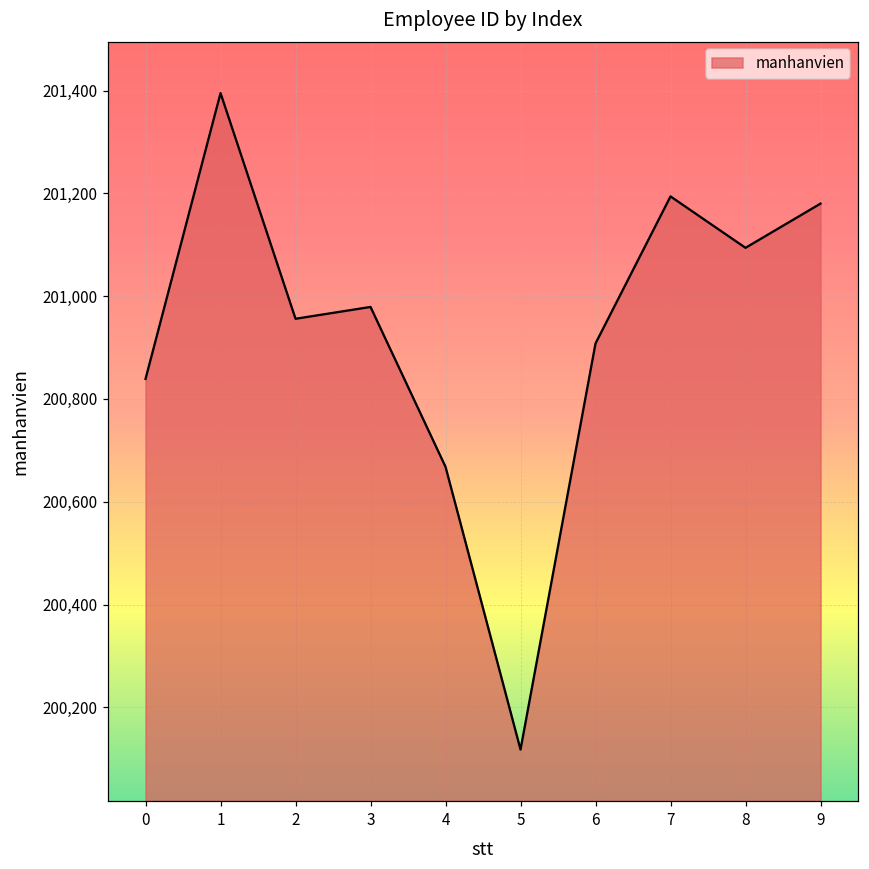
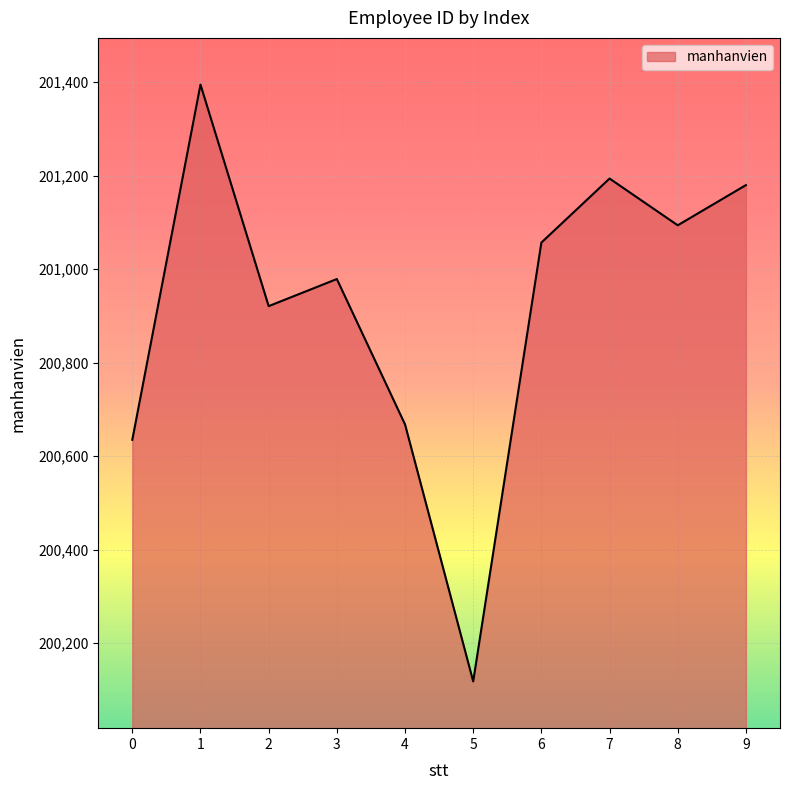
0: 200,840 -> 200,640
2: 200,960 -> 200,920
6: 200,910 -> 201,060
